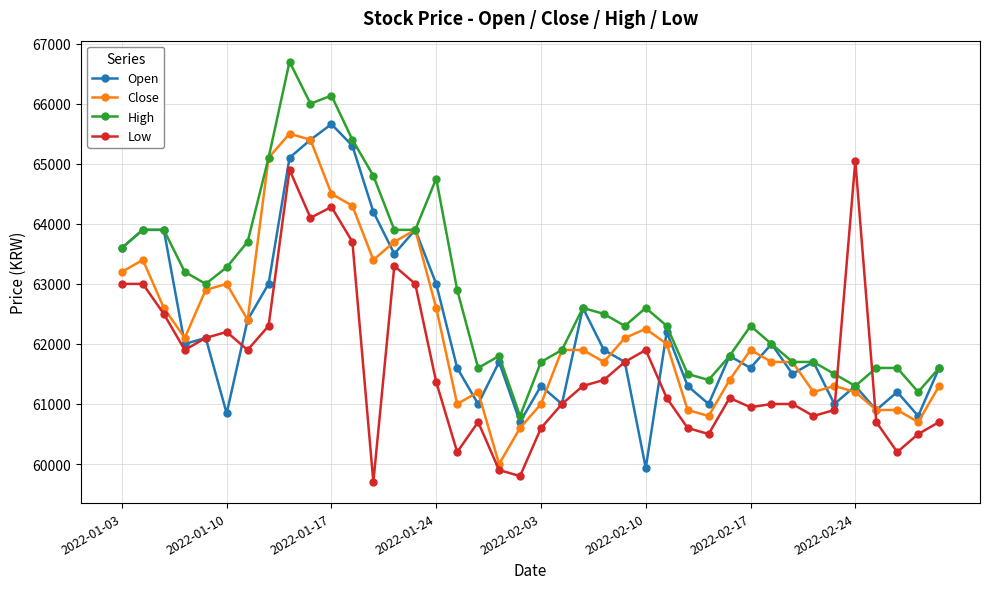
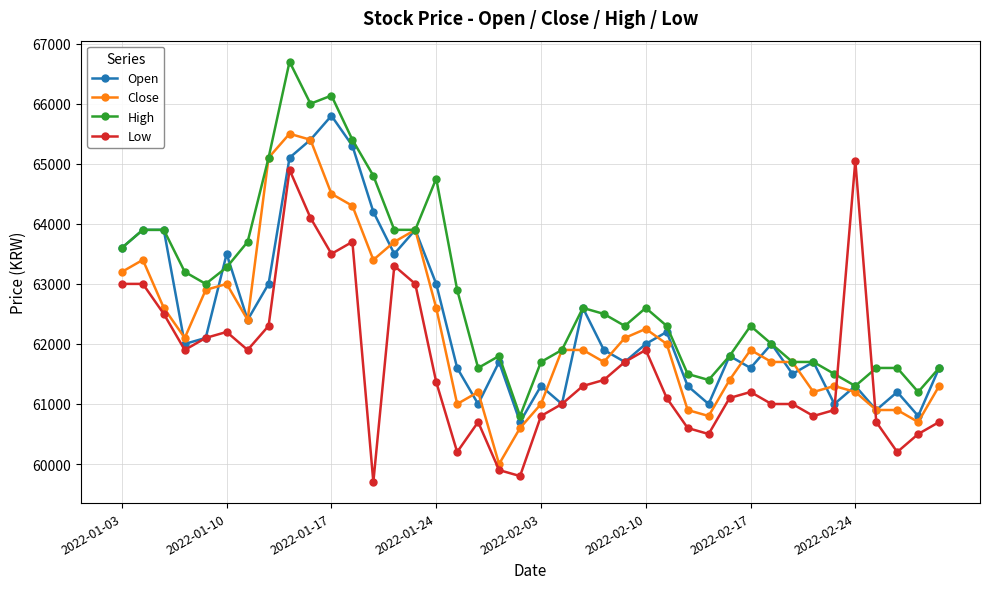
Open, 2022-01-10: 60800 -> 63500
Open, 2022-01-17: 65700 -> 65800
Low, 2022-01-17: 64300 -> 63500
Low, 2022-02-03: 60600 -> 60800
Open, 2022-02-10: 59900 -> 62000
Low, 2022-02-17: 60900 -> 61200
